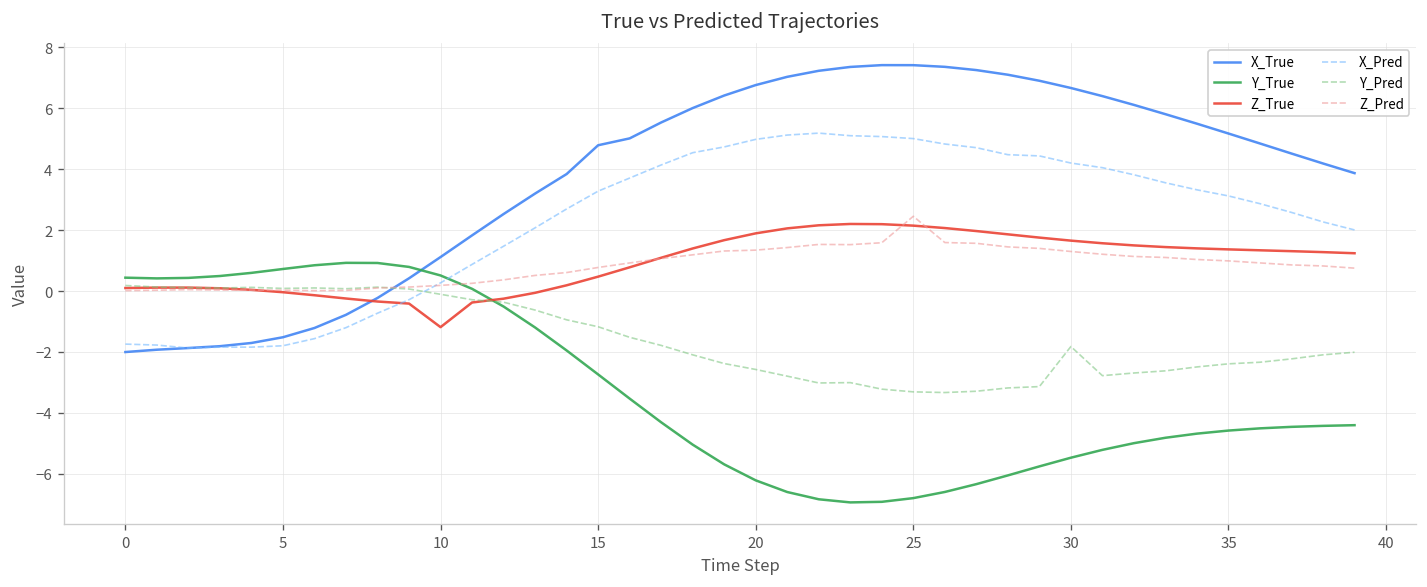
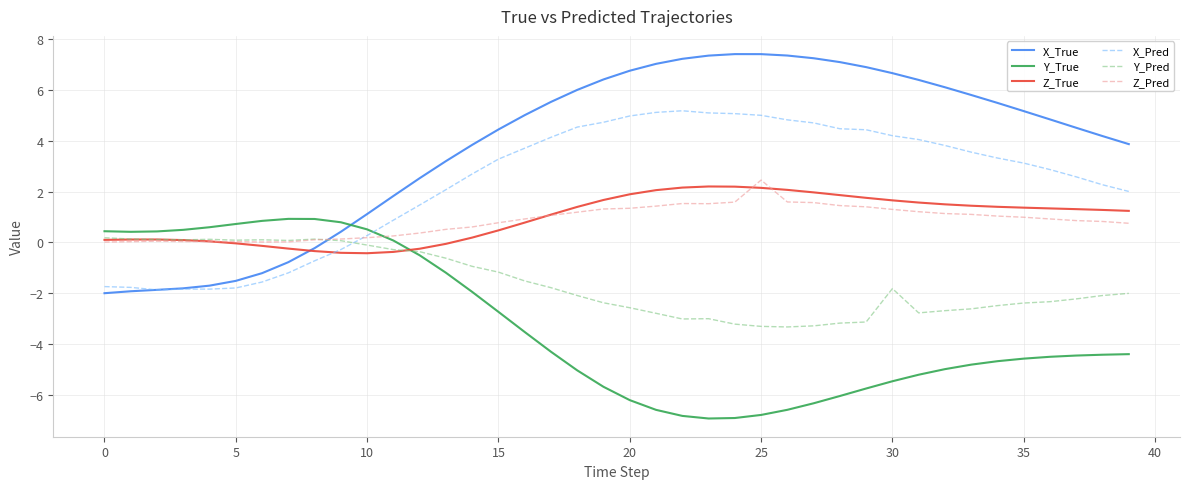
Z_True, 10: -1.2 -> -0.4
X_True, 15: 4.8 -> 4.4
